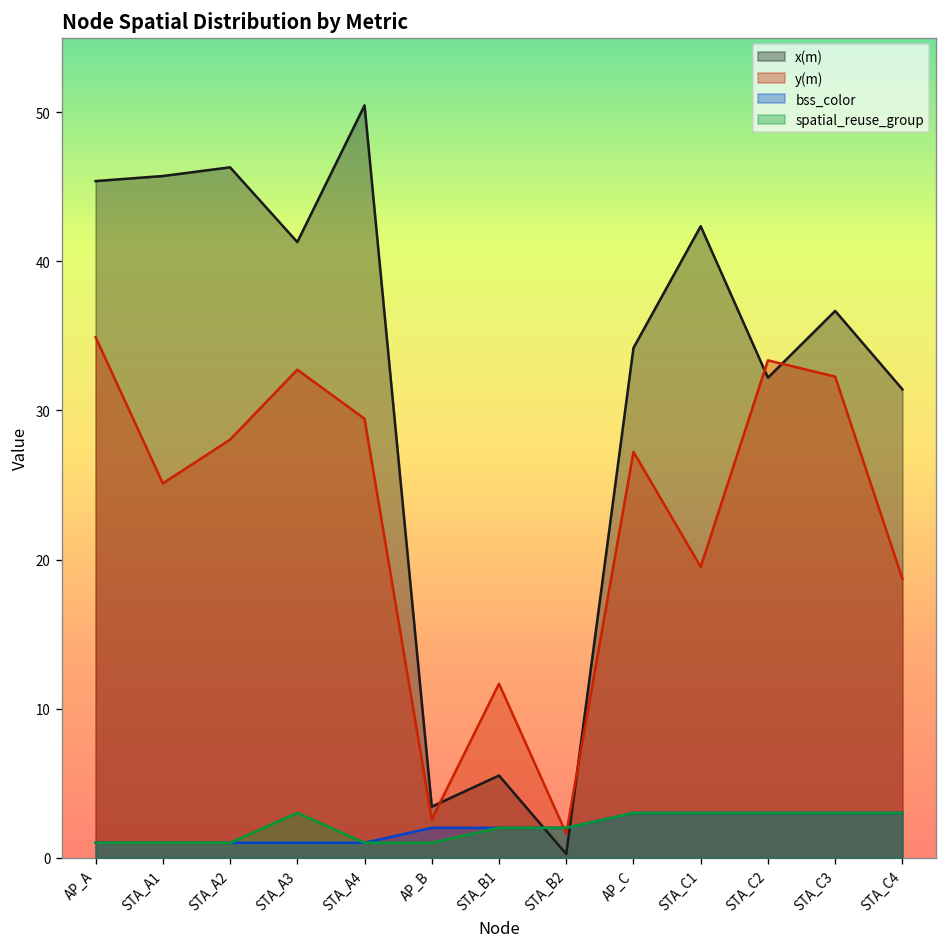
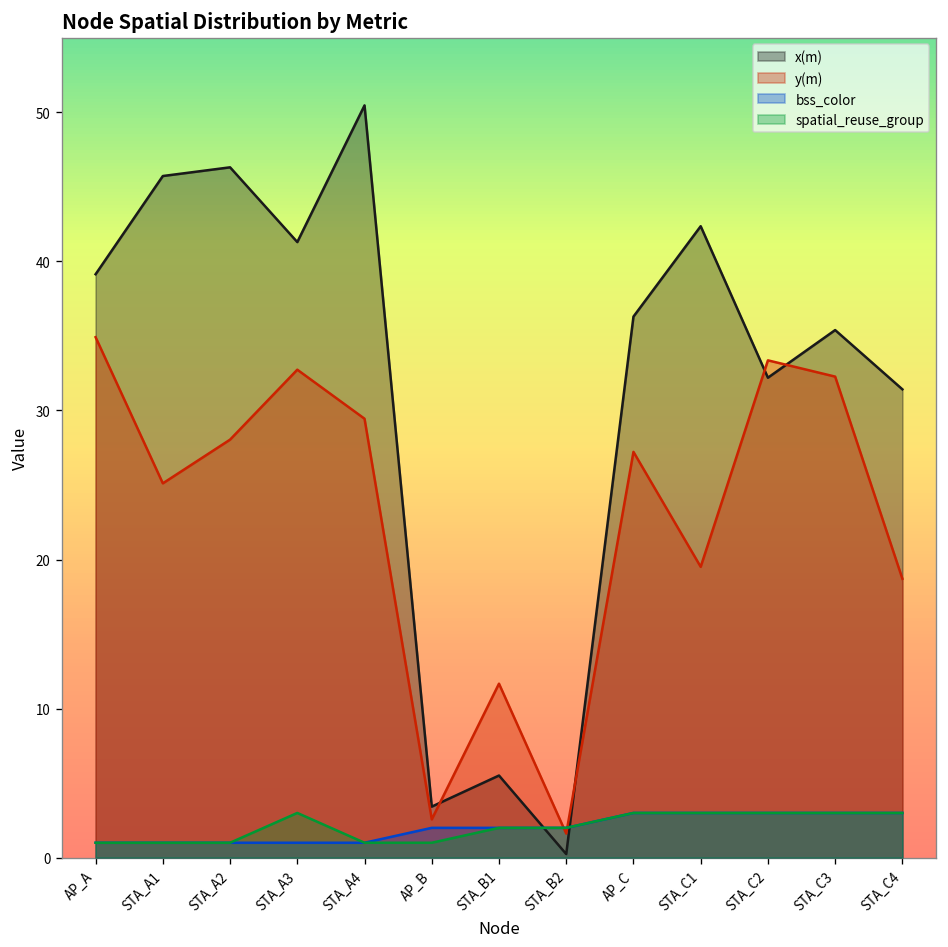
x(m), AP_A: 45.4 -> 39.1
x(m), AP_C: 34.2 -> 36.3
x(m), STA_C3: 36.7 -> 35.4
